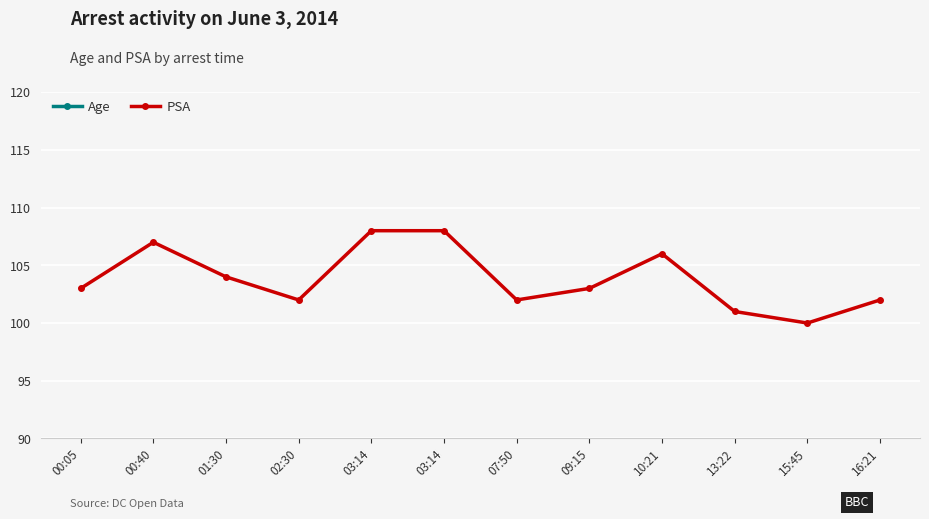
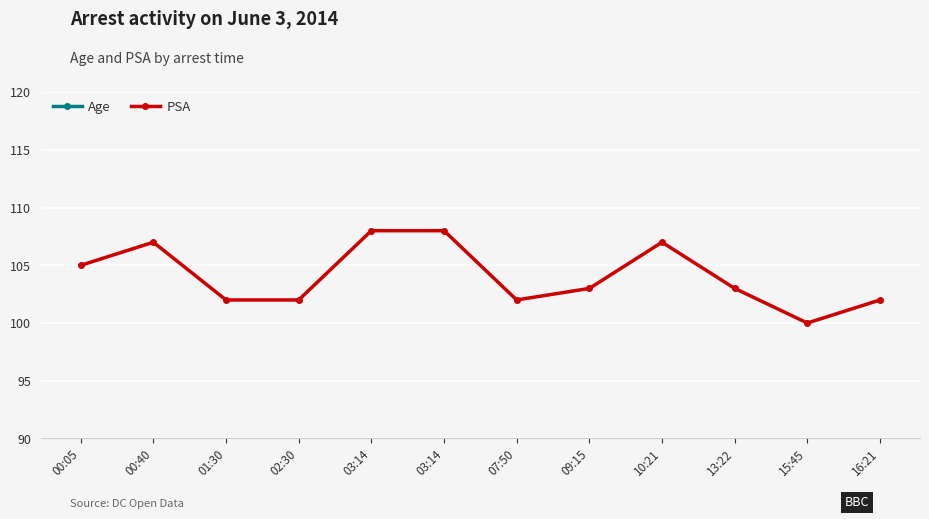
PSA, 00:05: 103 -> 105
PSA, 01:30: 104 -> 102
PSA, 10:21: 106 -> 107
PSA, 13:22: 101 -> 103
